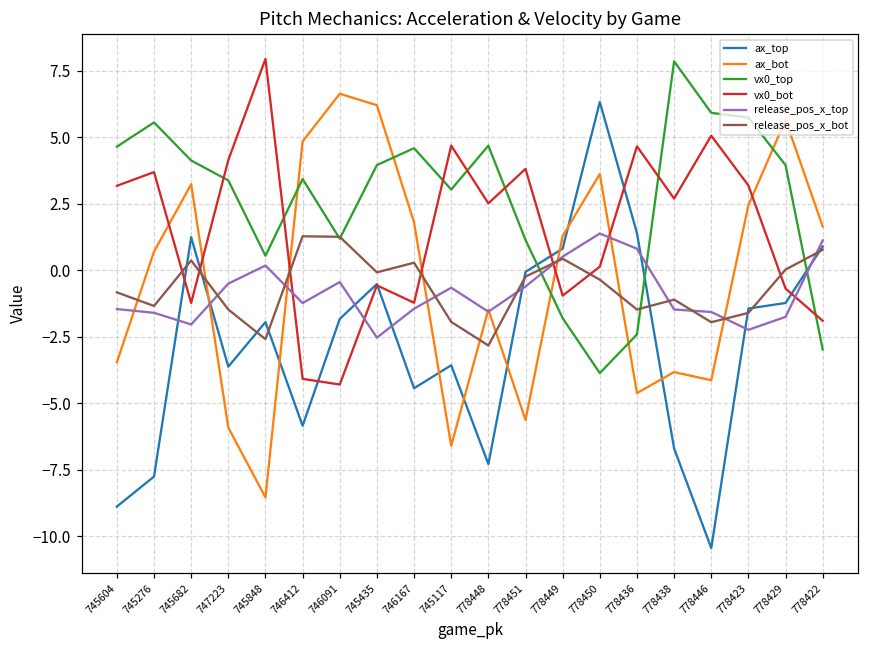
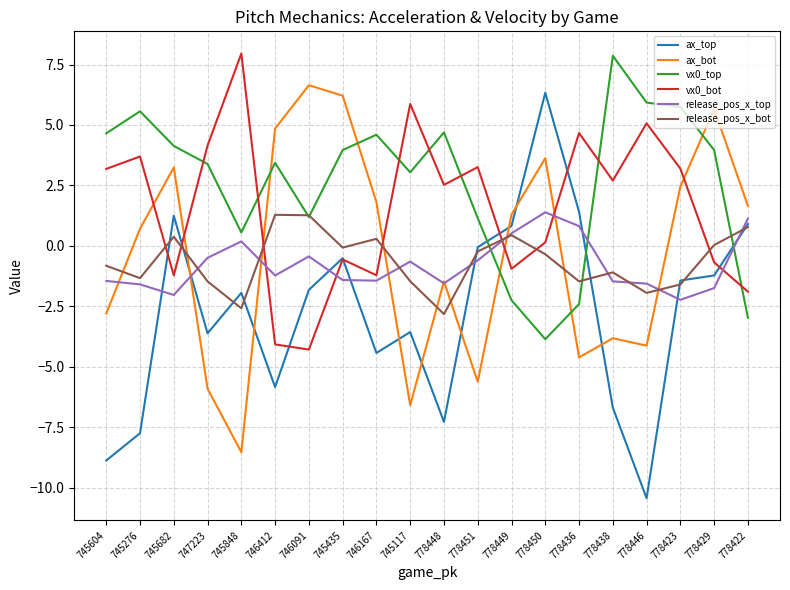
ax_bot, 745604: -3.5 -> -2.8
release_pos_x_top, 745435: -2.5 -> -1.4
vx0_bot, 745117: 4.7 -> 5.9
release_pos_x_bot, 745117: -1.9 -> -1.5
vx0_bot, 778451: 3.8 -> 3.3
vx0_top, 778449: -1.8 -> -2.3
